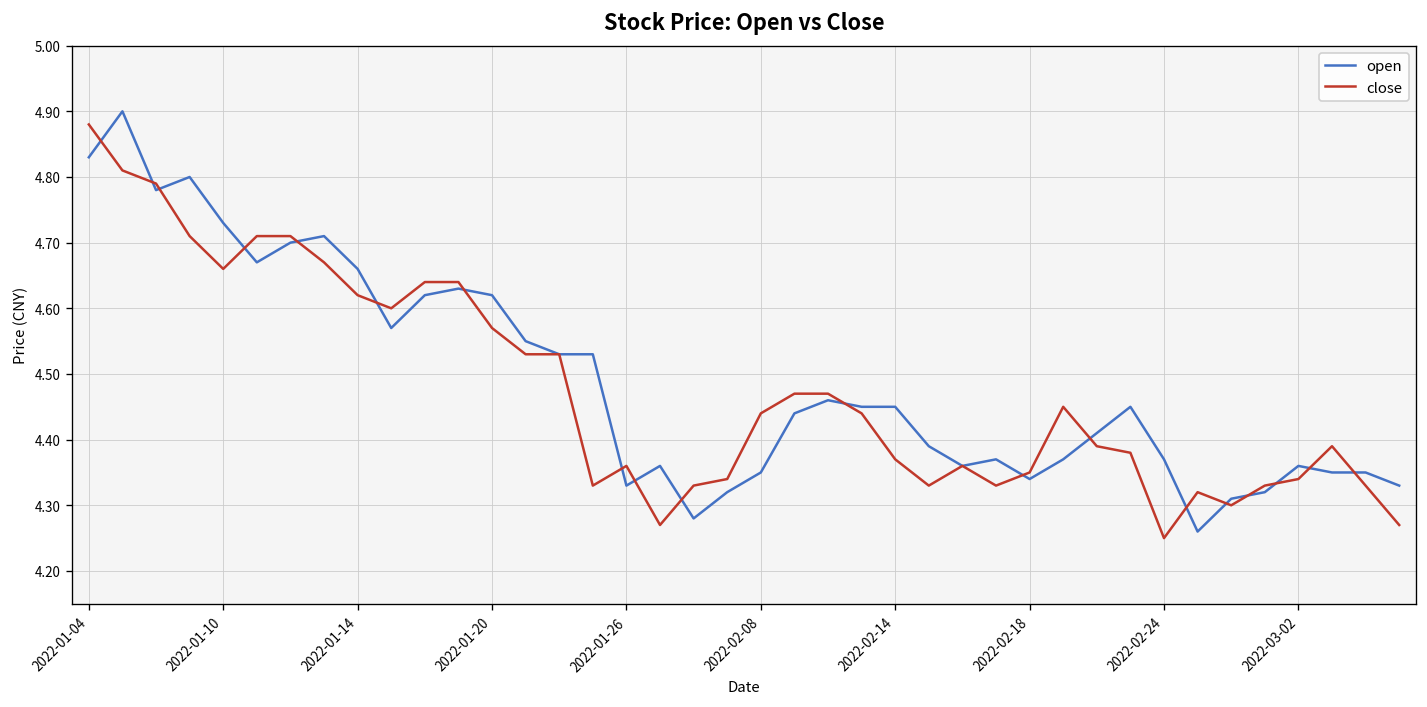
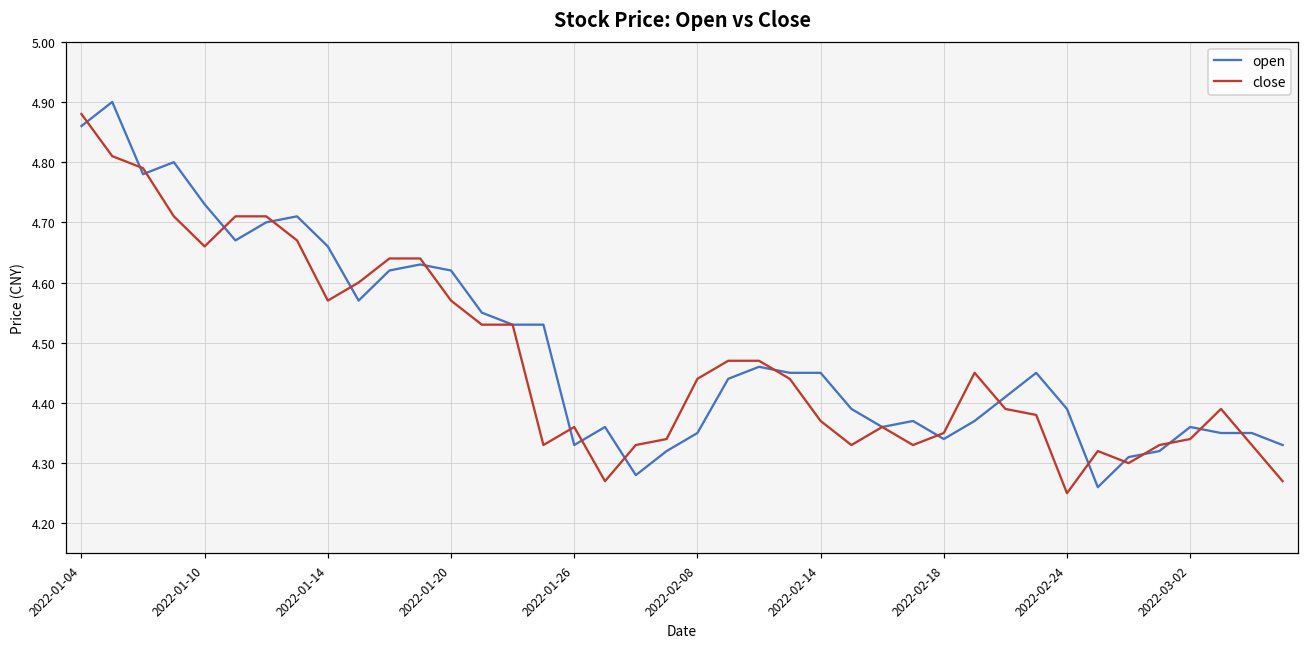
open, 2022-01-04: 4.83 -> 4.86
close, 2022-01-14: 4.62 -> 4.57
open, 2022-02-24: 4.37 -> 4.39
